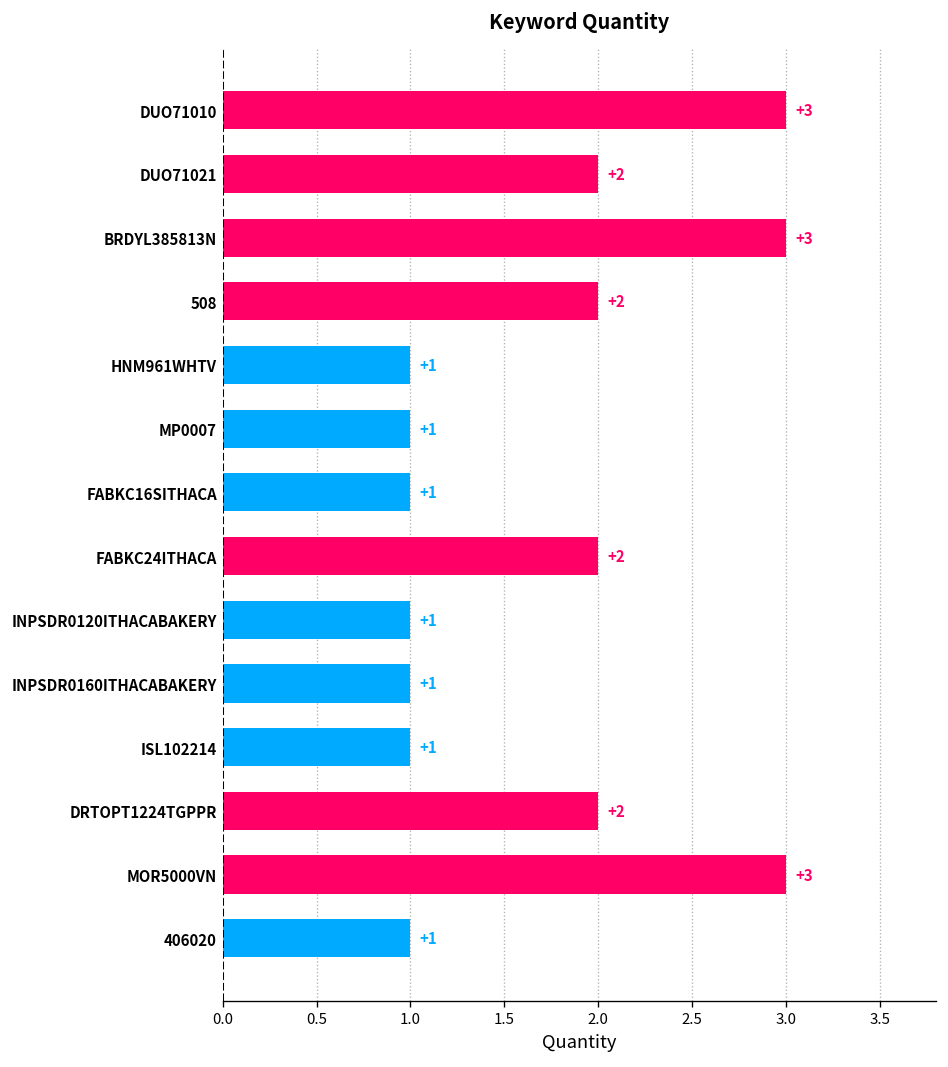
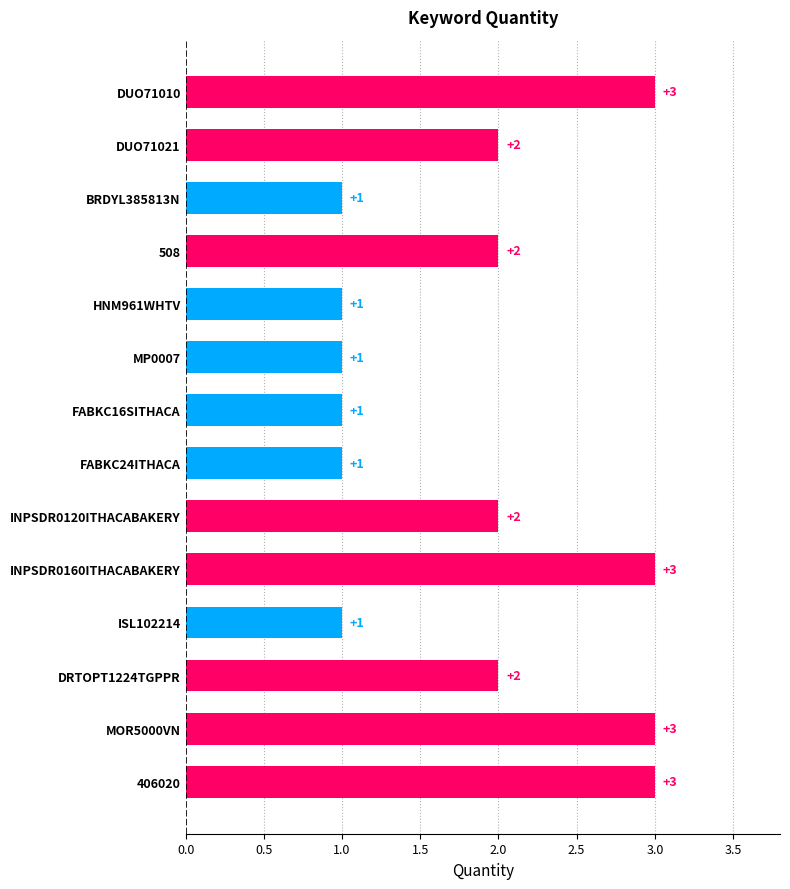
BRDYL385813N: +3 -> +1
FABKC24ITHACA: +2 -> +1
INPSDR0120ITHACABAKERY: +1 -> +2
INPSDR0160ITHACABAKERY: +1 -> +3
406020: +1 -> +3
